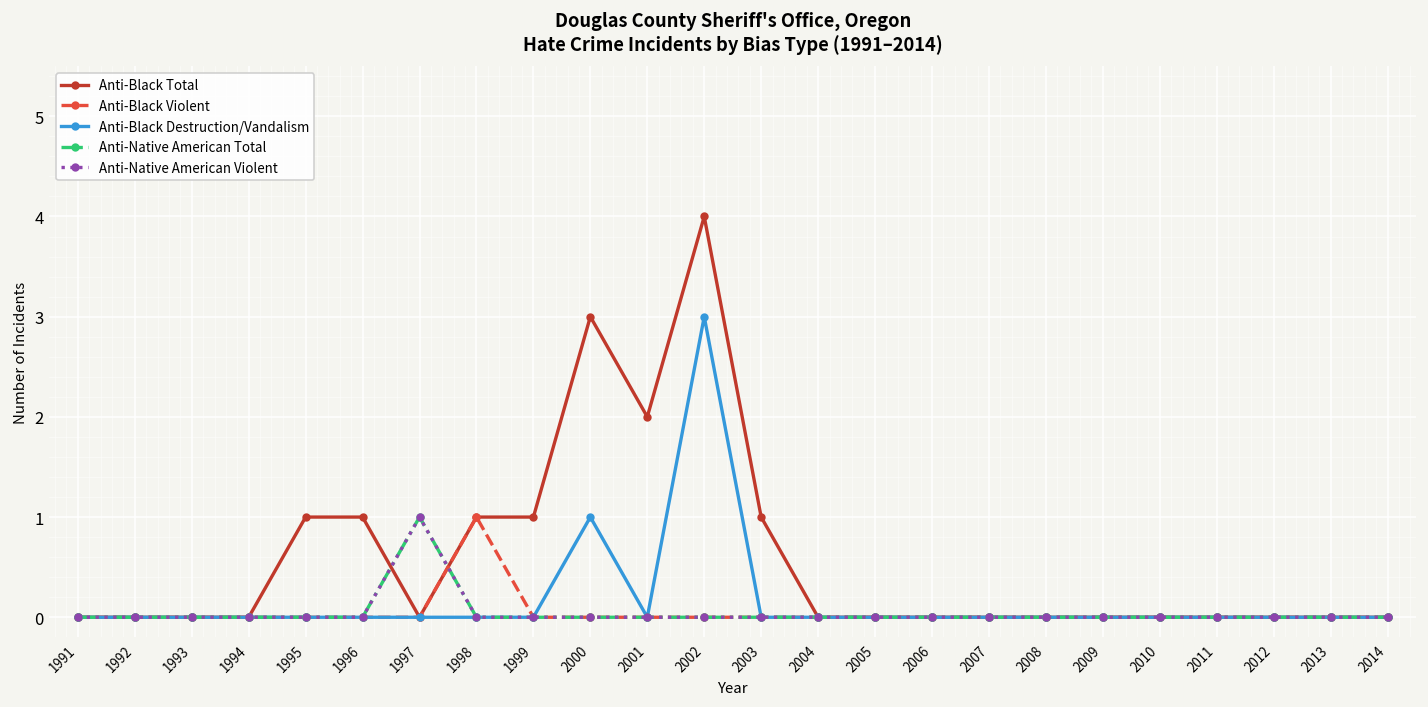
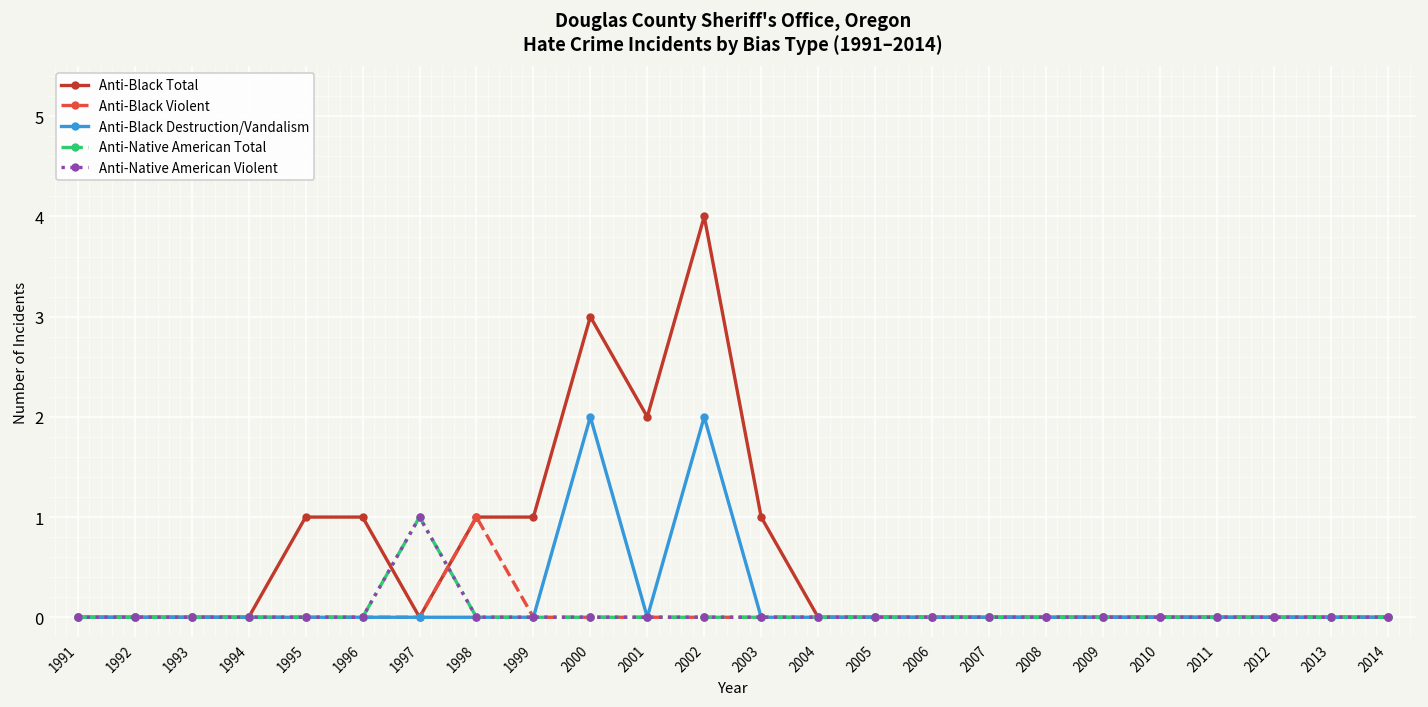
Anti-Black Destruction/Vandalism, 2000: 1 -> 2
Anti-Black Destruction/Vandalism, 2002: 3 -> 2
